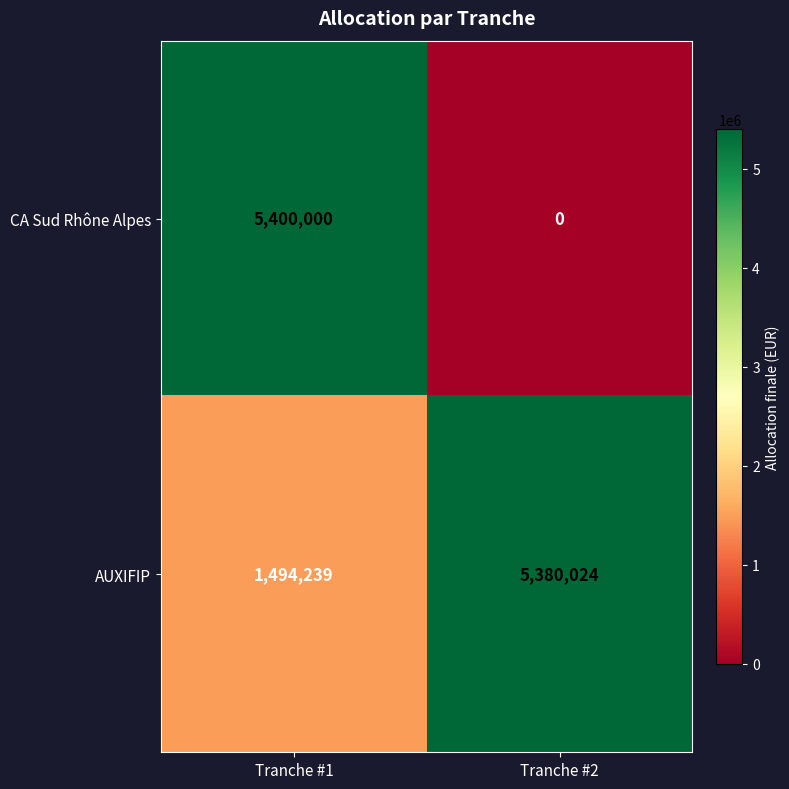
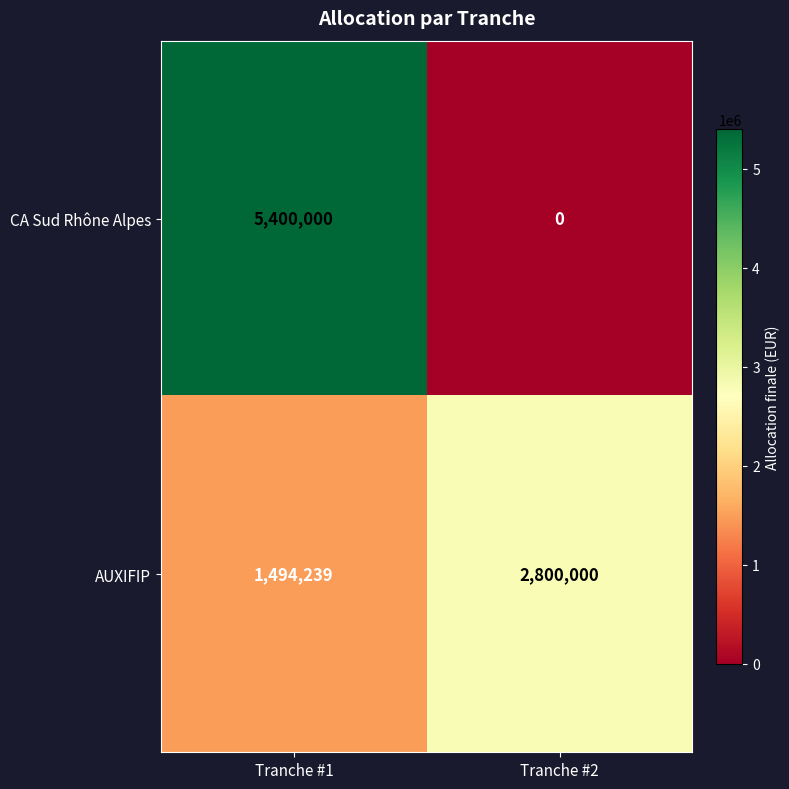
AUXIFIP, Tranche #2: 5,380,024 -> 2,800,000
